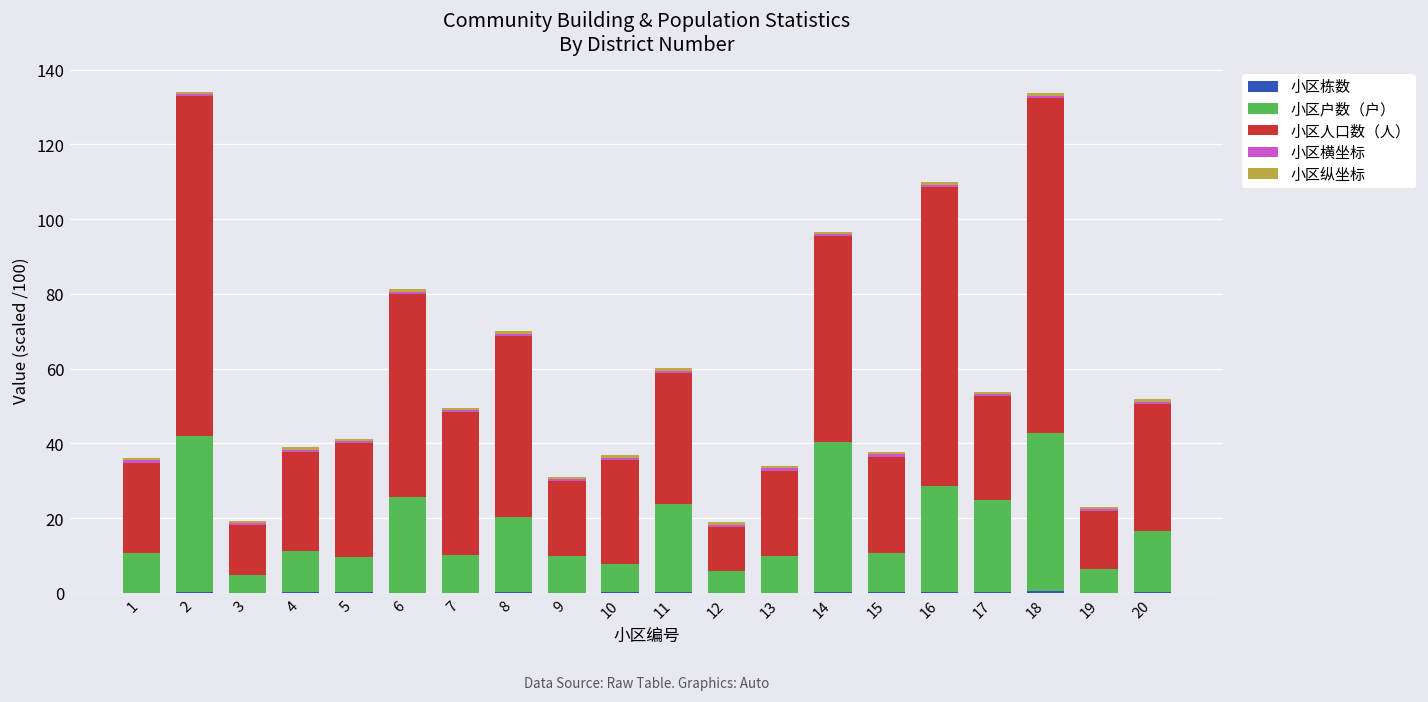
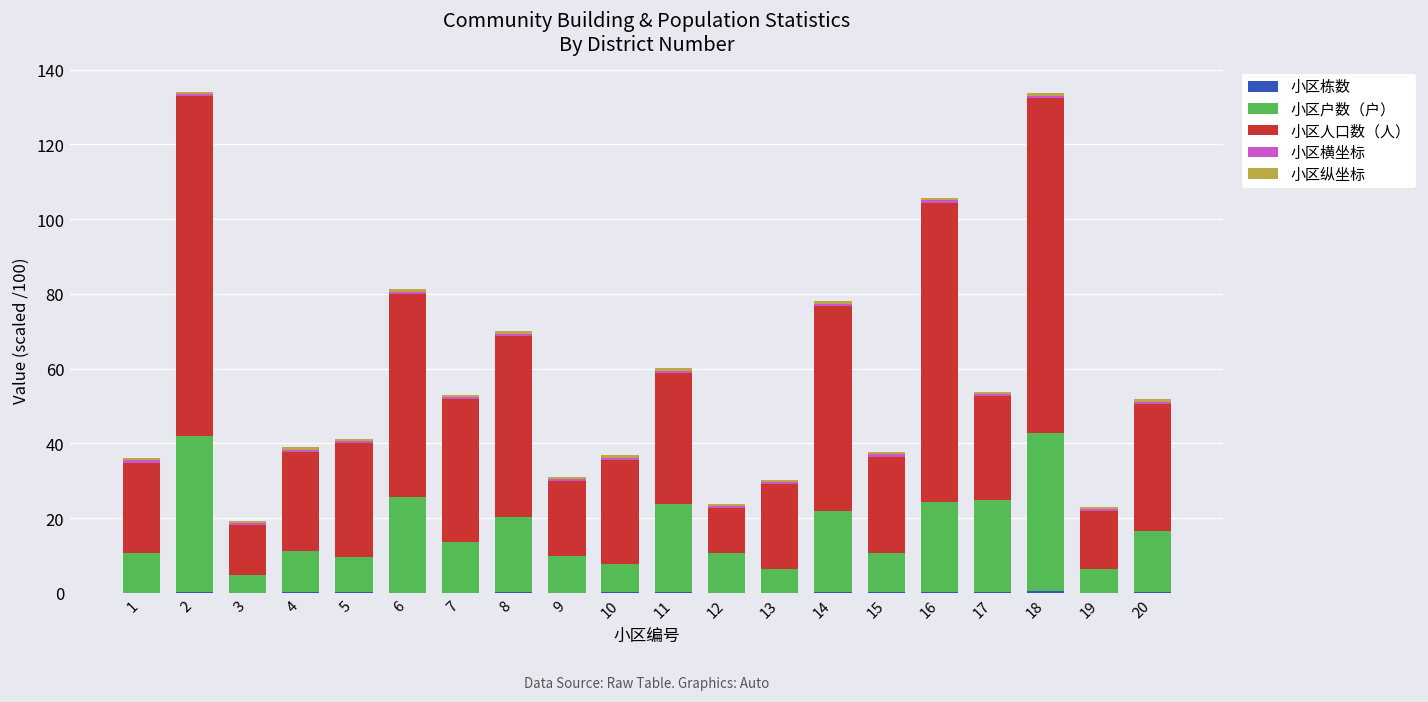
小区户数（户）, 7: 10 -> 14
小区户数（户）, 12: 6 -> 11
小区户数（户）, 13: 10 -> 6
小区户数（户）, 14: 40 -> 22
小区户数（户）, 16: 28 -> 24
